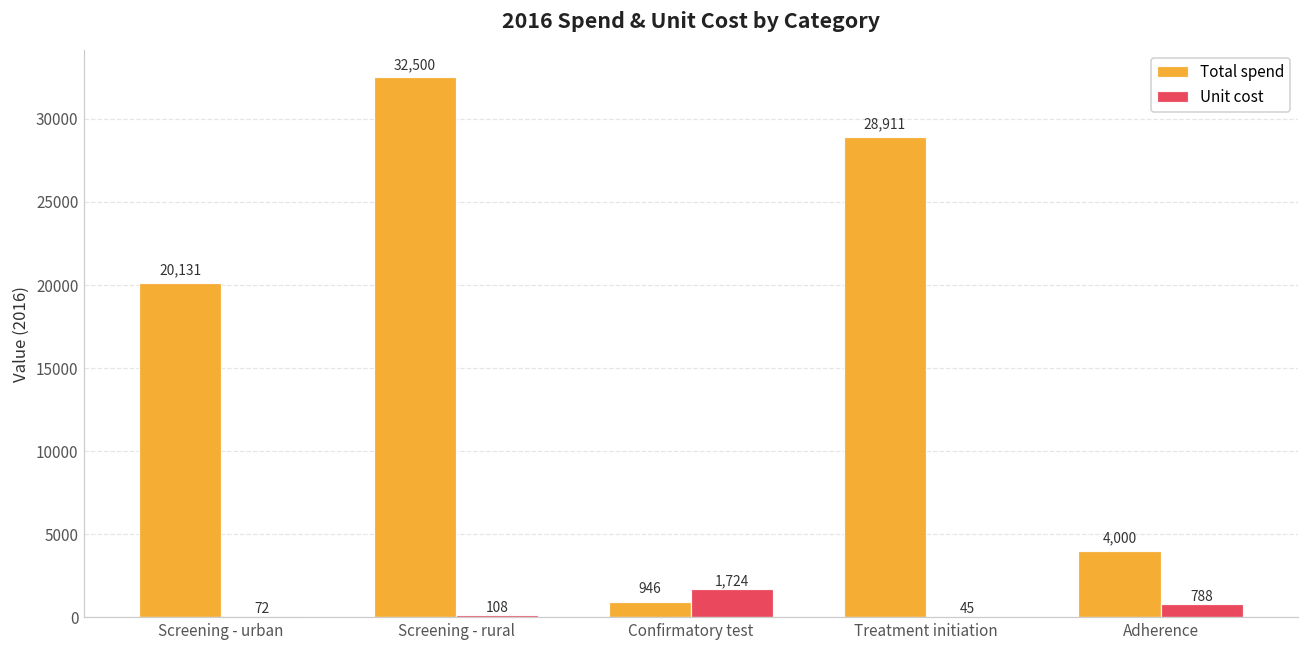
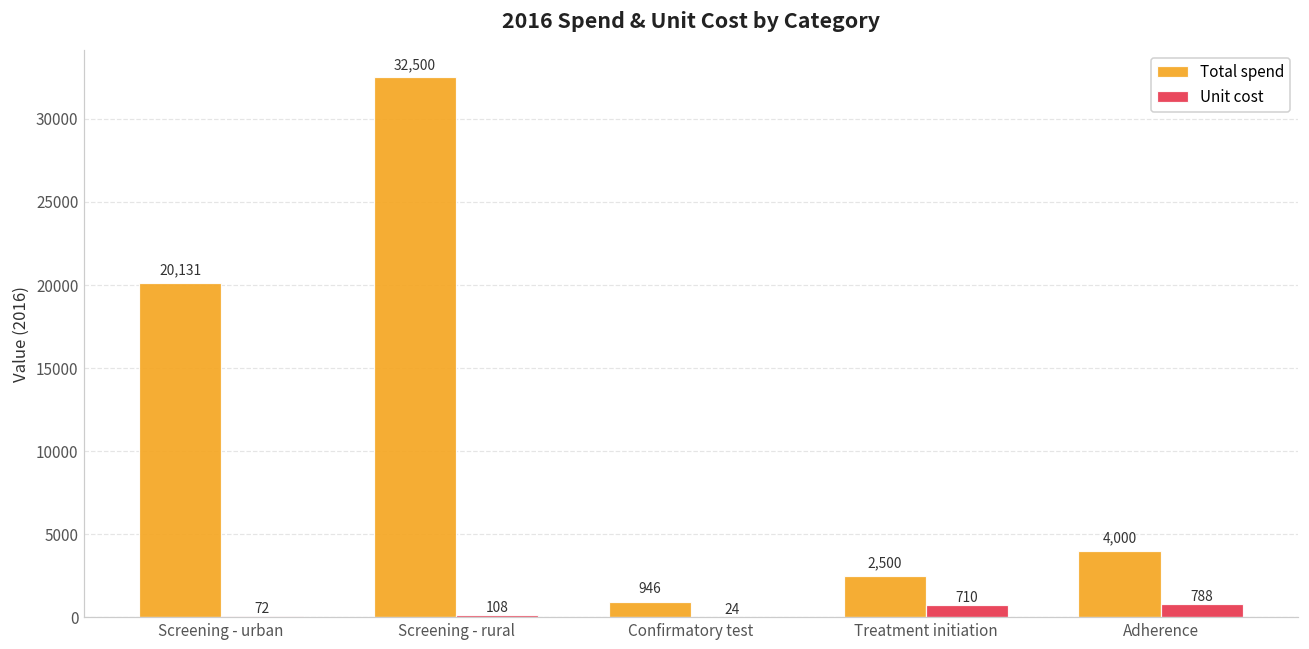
Unit cost, Confirmatory test: 1,724 -> 24
Total spend, Treatment initiation: 28,911 -> 2,500
Unit cost, Treatment initiation: 45 -> 710
